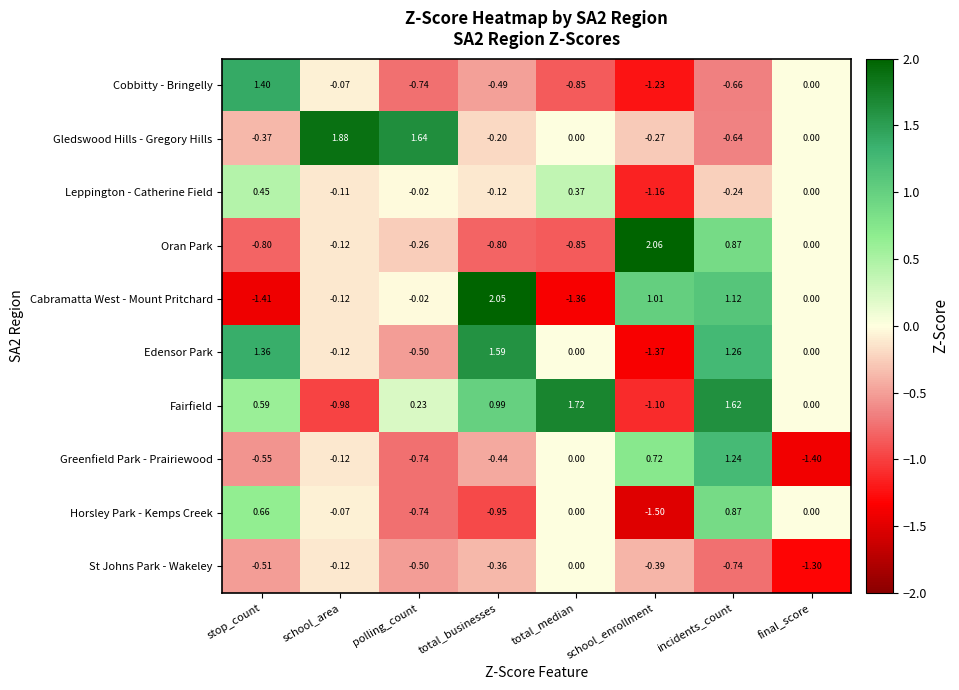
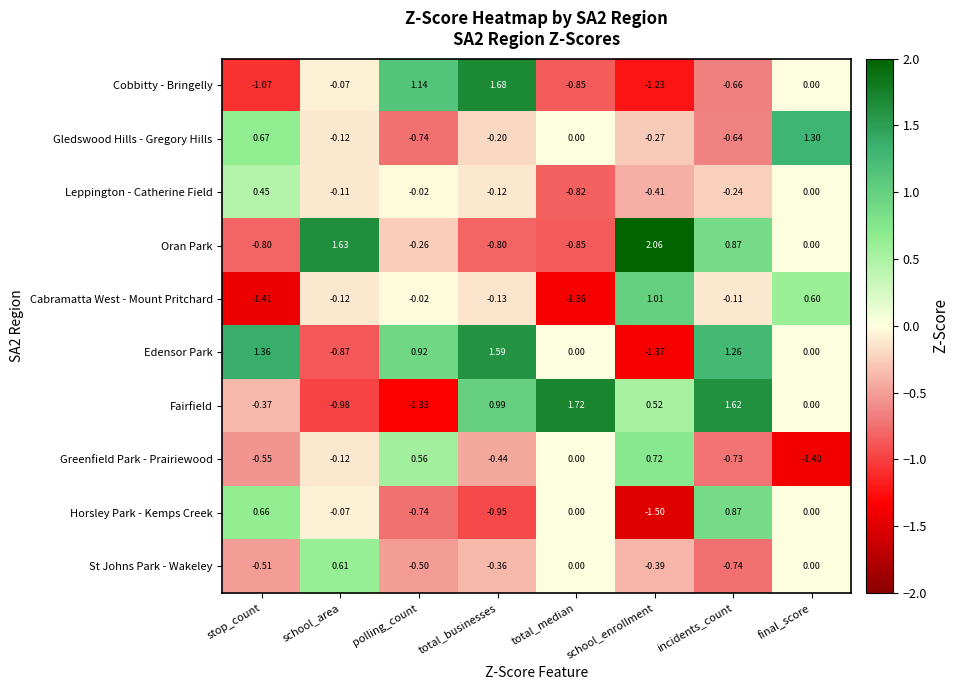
Cobbitty - Bringelly, stop_count: 1.40 -> -1.07
Cobbitty - Bringelly, polling_count: -0.74 -> 1.14
Cobbitty - Bringelly, total_businesses: -0.49 -> 1.68
Gledswood Hills - Gregory Hills, stop_count: -0.37 -> 0.67
Gledswood Hills - Gregory Hills, school_area: 1.88 -> -0.12
Gledswood Hills - Gregory Hills, polling_count: 1.64 -> -0.74
Gledswood Hills - Gregory Hills, final_score: 0.00 -> 1.30
Leppington - Catherine Field, total_median: 0.37 -> -0.82
Leppington - Catherine Field, school_enrollment: -1.16 -> -0.41
Oran Park, school_area: -0.12 -> 1.63
Cabramatta West - Mount Pritchard, total_businesses: 2.05 -> -0.13
Cabramatta West - Mount Pritchard, incidents_count: 1.12 -> -0.11
Cabramatta West - Mount Pritchard, final_score: 0.00 -> 0.60
Edensor Park, school_area: -0.12 -> -0.87
Edensor Park, polling_count: -0.50 -> 0.92
Fairfield, stop_count: 0.59 -> -0.37
Fairfield, polling_count: 0.23 -> -1.33
Fairfield, school_enrollment: -1.10 -> 0.52
Greenfield Park - Prairiewood, polling_count: -0.74 -> 0.56
Greenfield Park - Prairiewood, incidents_count: 1.24 -> -0.73
St Johns Park - Wakeley, school_area: -0.12 -> 0.61
St Johns Park - Wakeley, final_score: -1.30 -> 0.00
